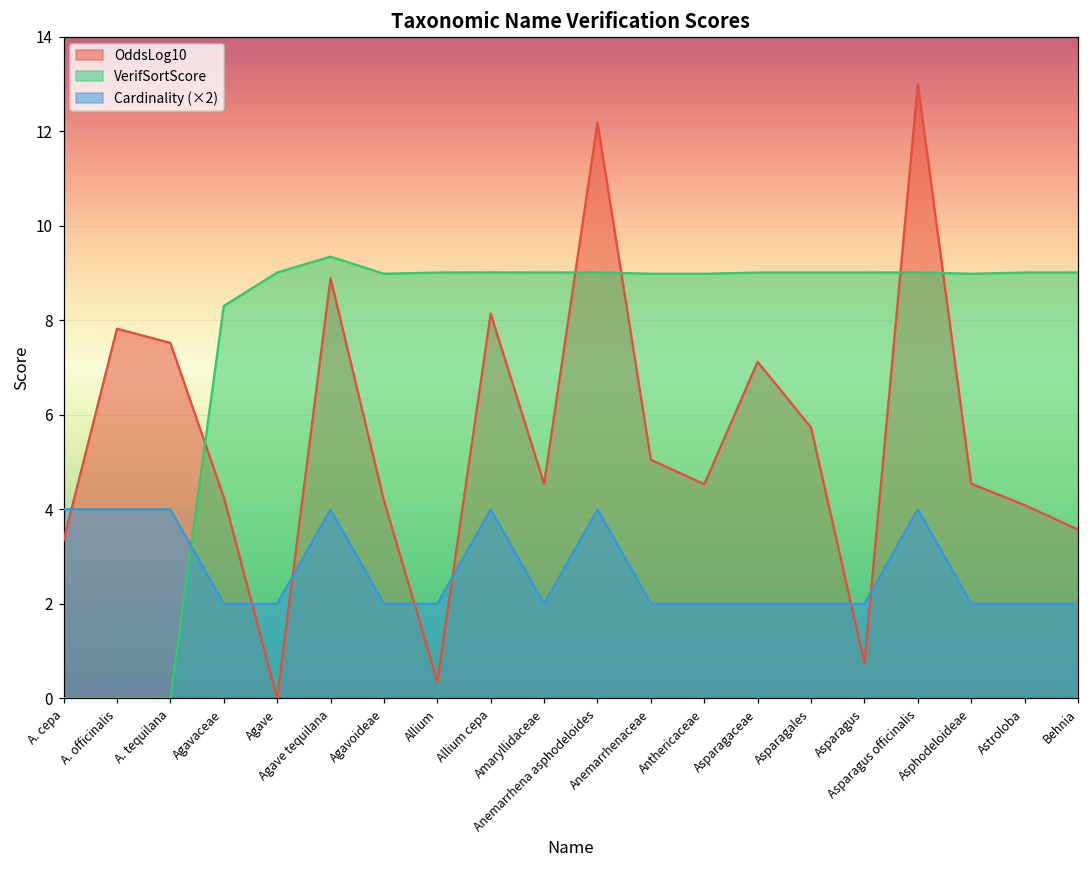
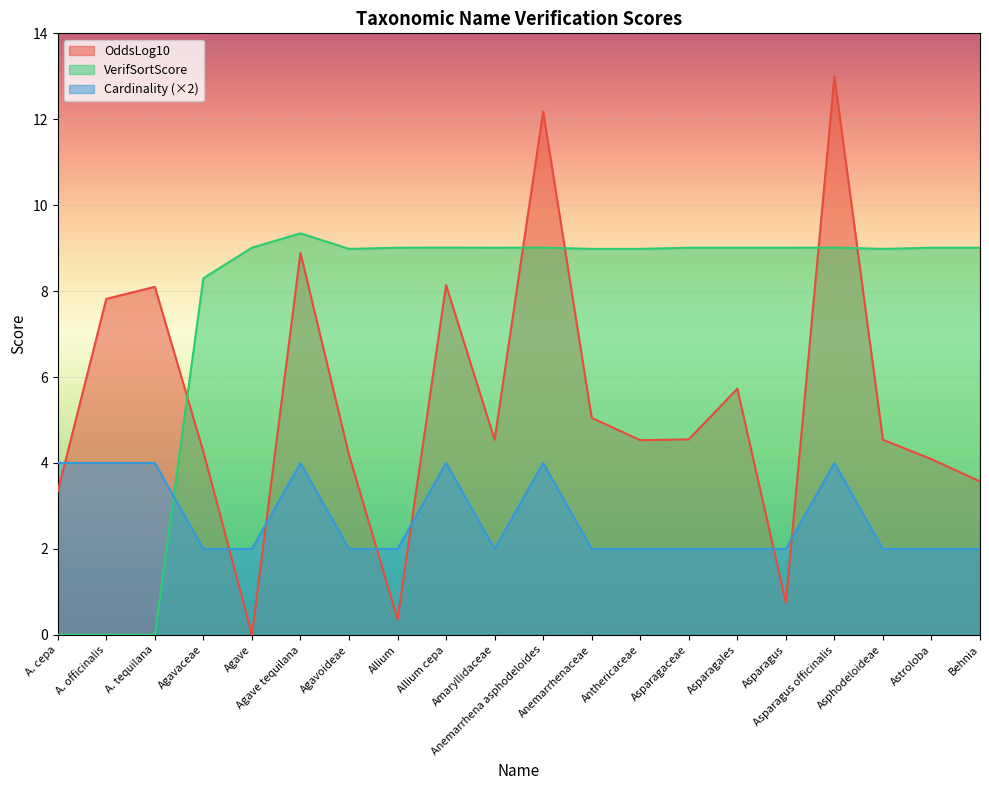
OddsLog10, A. tequilana: 7.5 -> 8.1
OddsLog10, Asparagaceae: 7.1 -> 4.6
